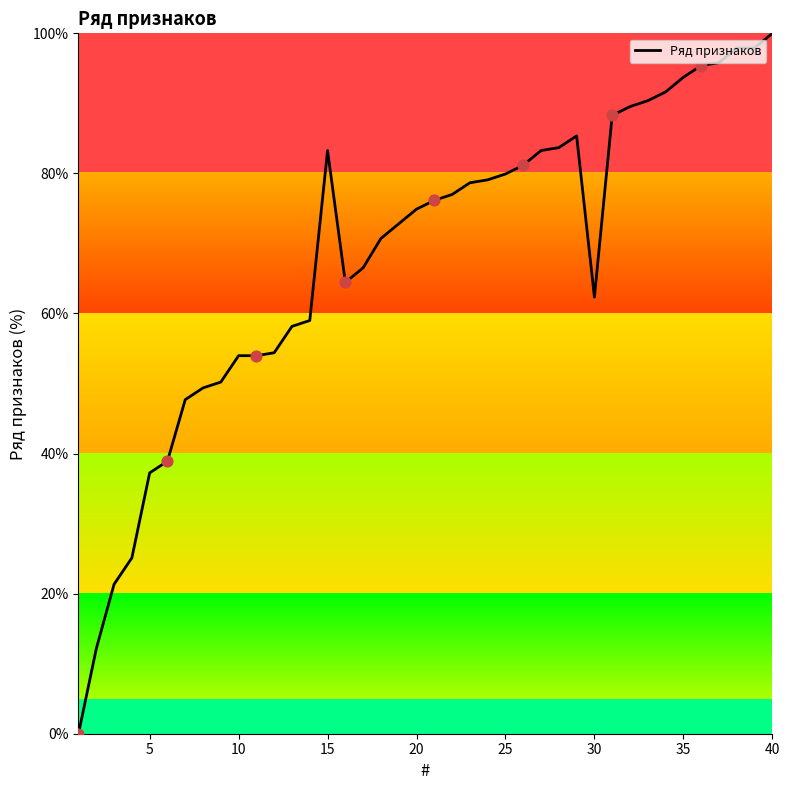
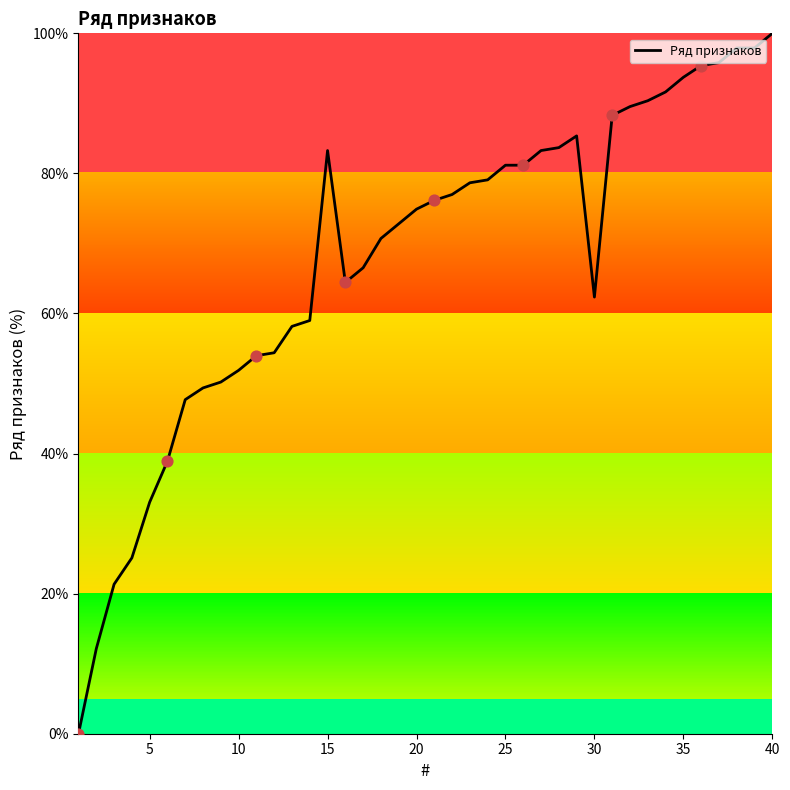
Ряд признаков, 5: 37% -> 33%
Ряд признаков, 10: 54% -> 52%
Ряд признаков, 25: 80% -> 81%
